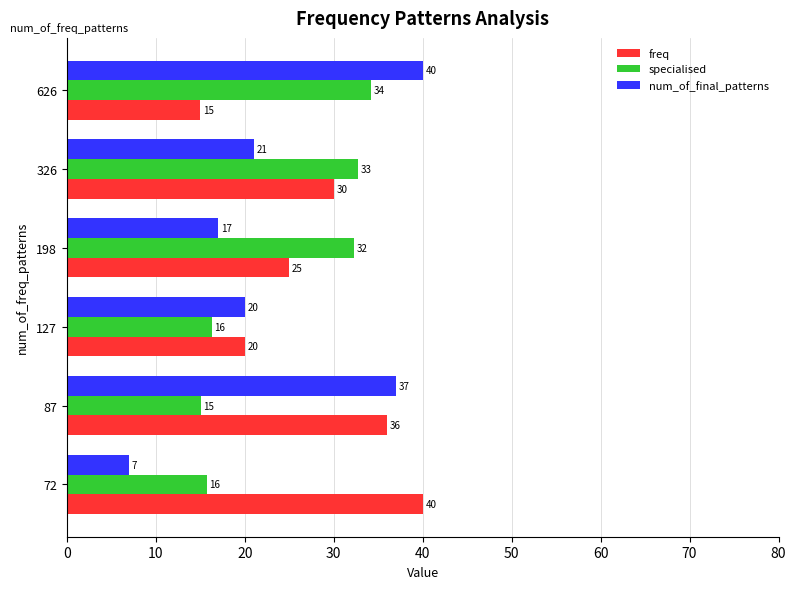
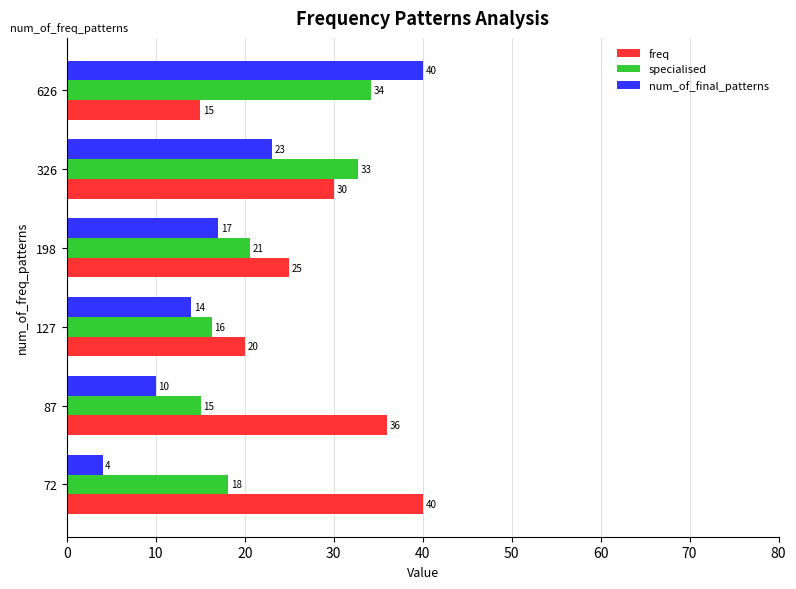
num_of_final_patterns, 326: 21 -> 23
specialised, 198: 32 -> 21
num_of_final_patterns, 127: 20 -> 14
num_of_final_patterns, 87: 37 -> 10
num_of_final_patterns, 72: 7 -> 4
specialised, 72: 16 -> 18
